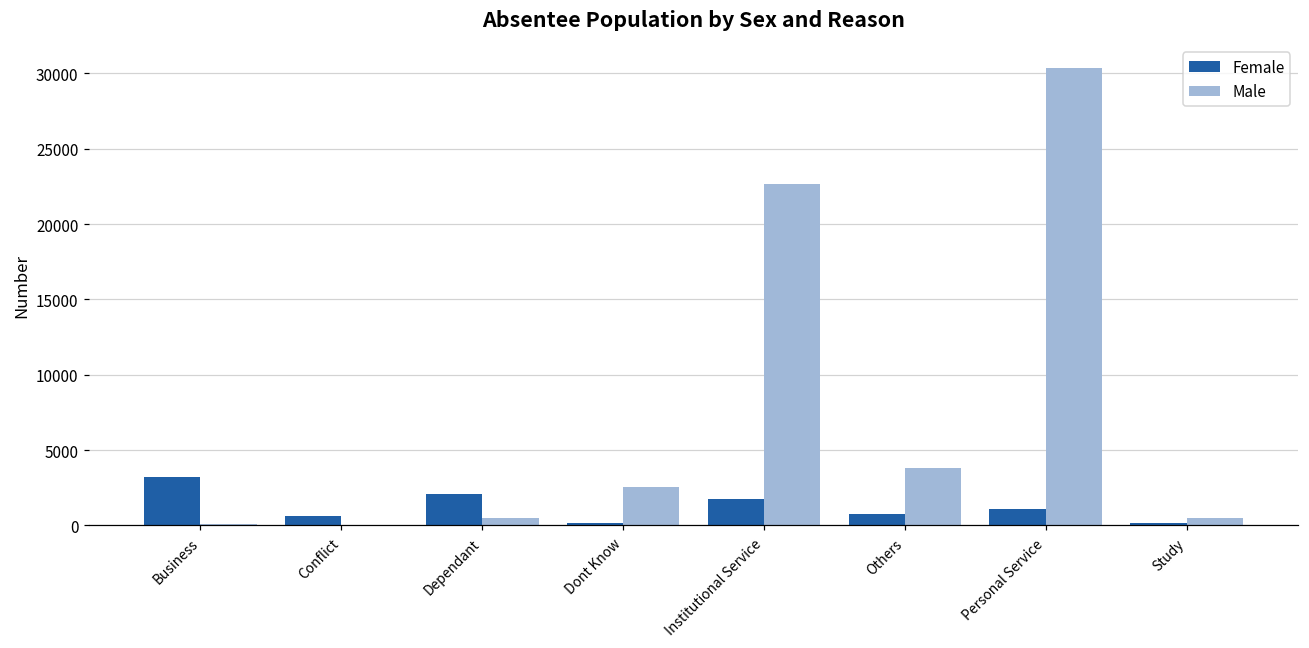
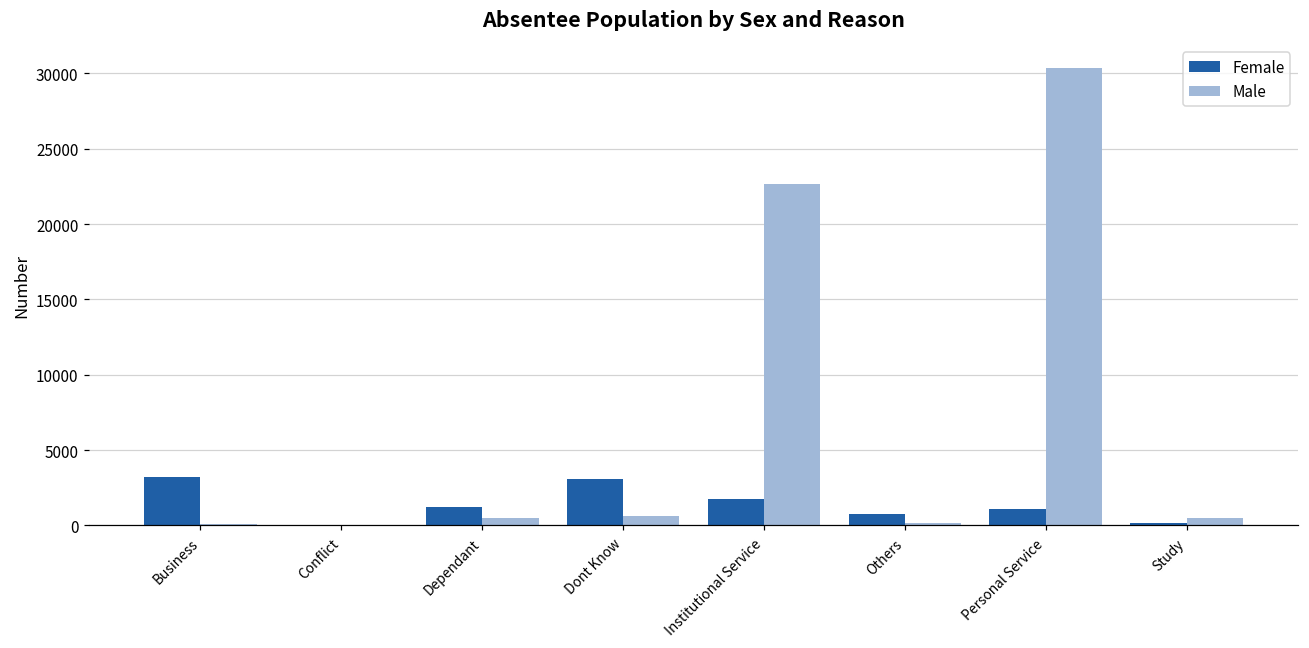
Female, Conflict: 600 -> 0
Female, Dependant: 2100 -> 1200
Female, Dont Know: 200 -> 3100
Male, Dont Know: 2600 -> 600
Male, Others: 3800 -> 200
